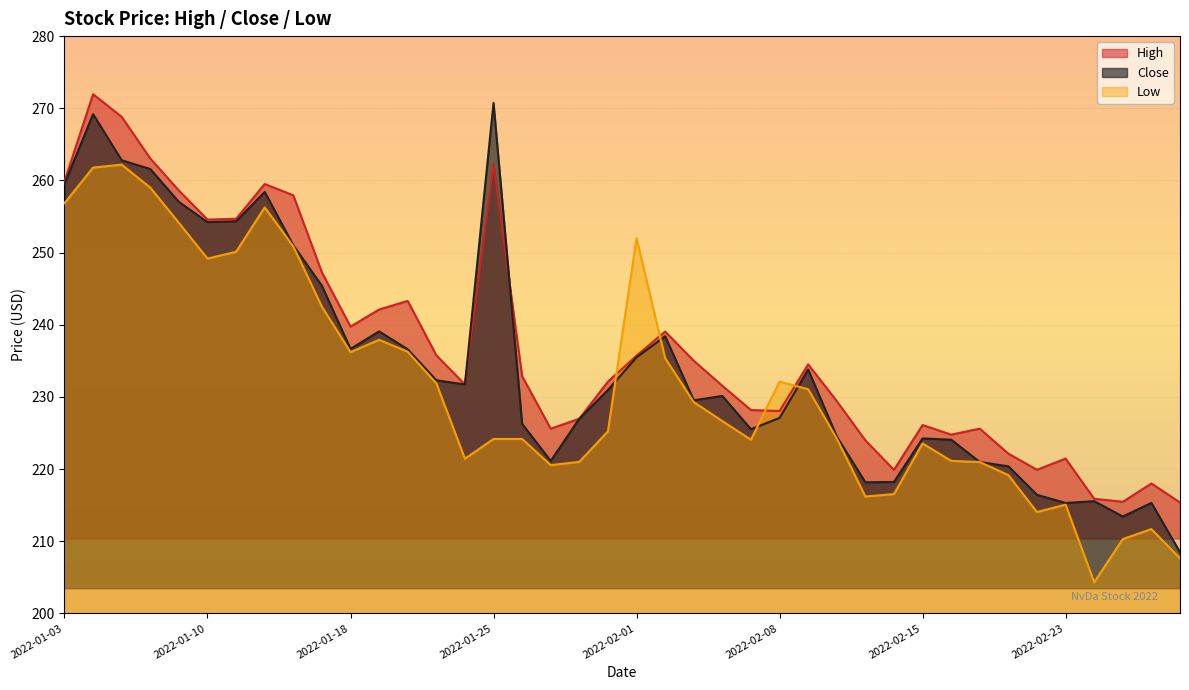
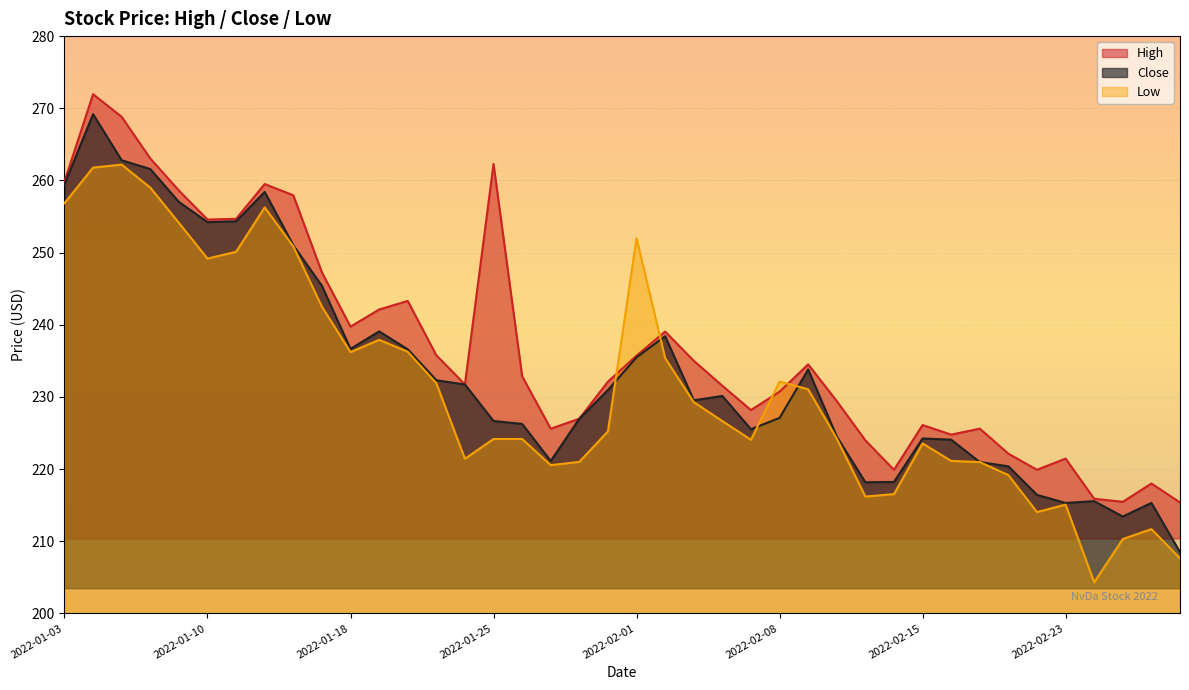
Close, 2022-01-25: 271 -> 227
High, 2022-02-08: 228 -> 231
